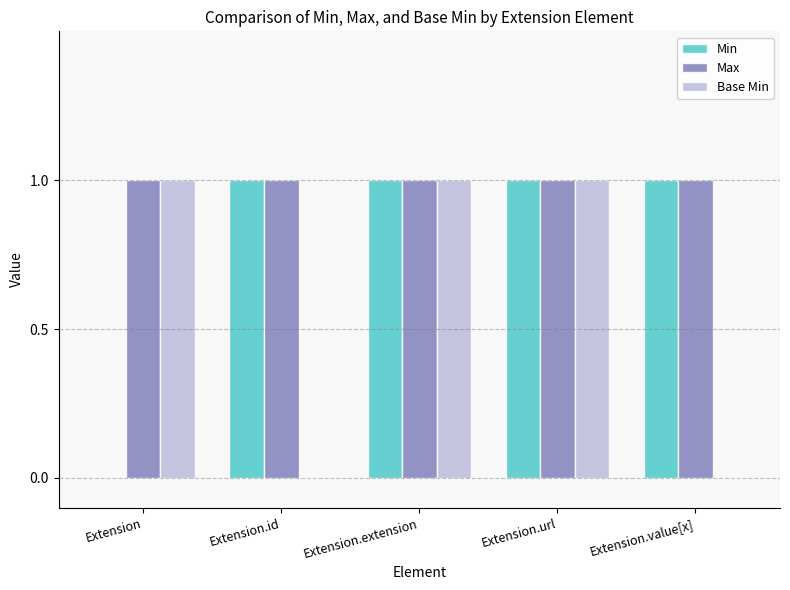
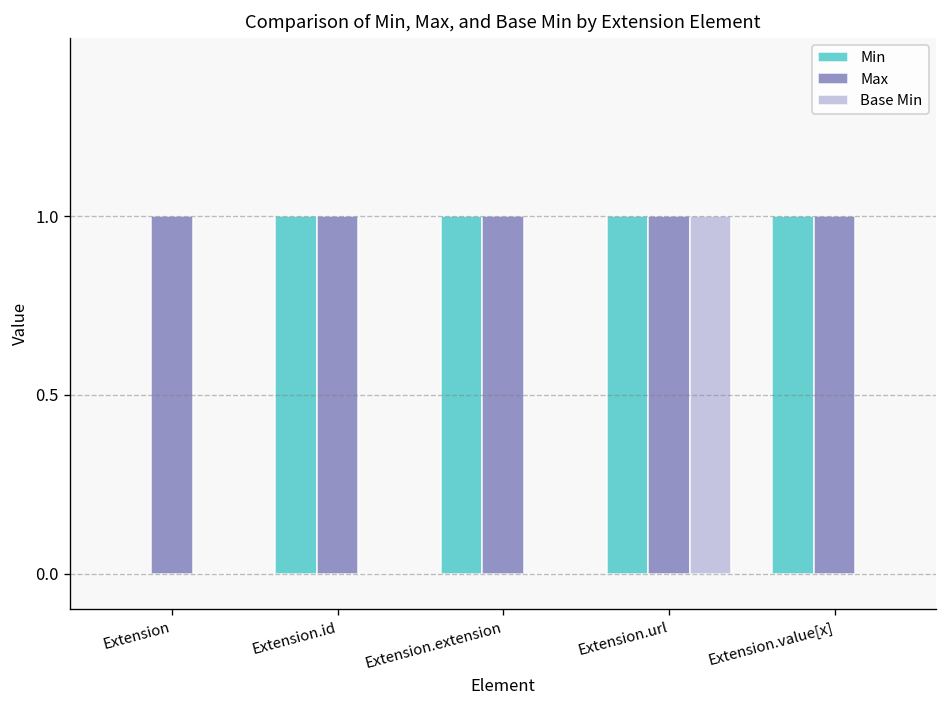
Base Min, Extension: 1 -> 0
Base Min, Extension.extension: 1 -> 0
